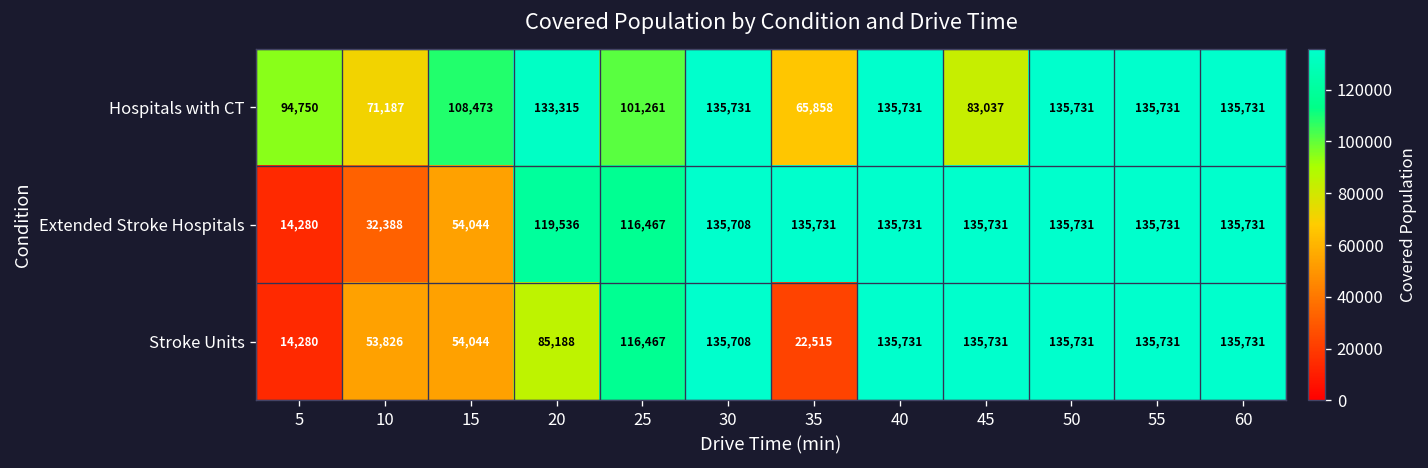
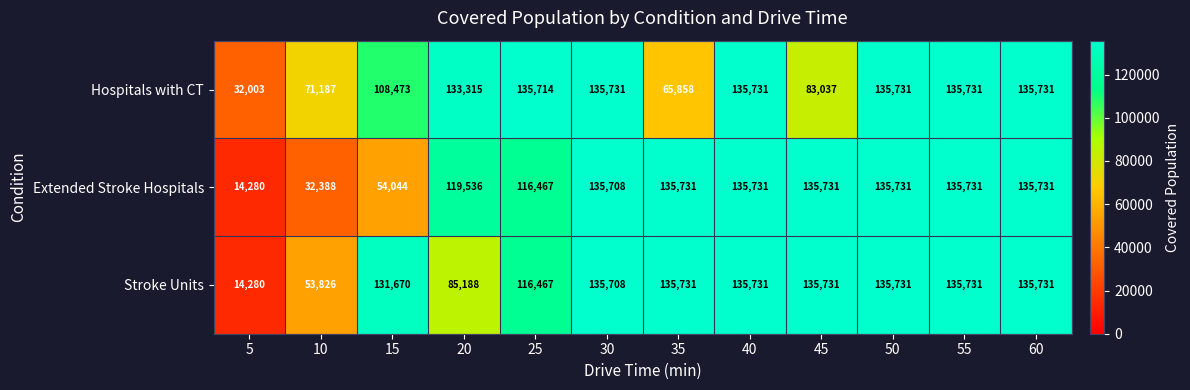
Hospitals with CT, 5: 94,750 -> 32,003
Hospitals with CT, 25: 101,261 -> 135,714
Stroke Units, 15: 54,044 -> 131,670
Stroke Units, 35: 22,515 -> 135,731
